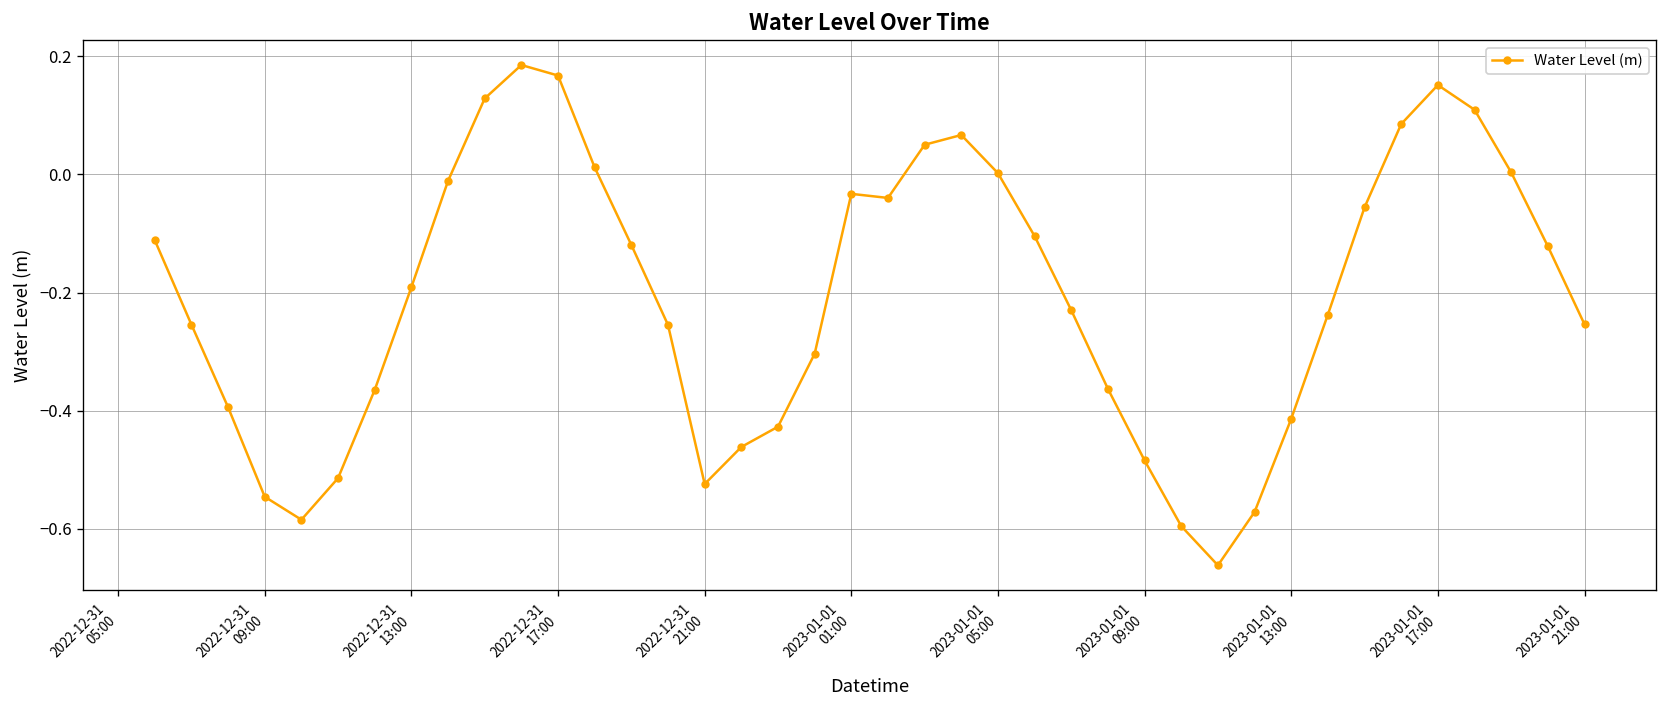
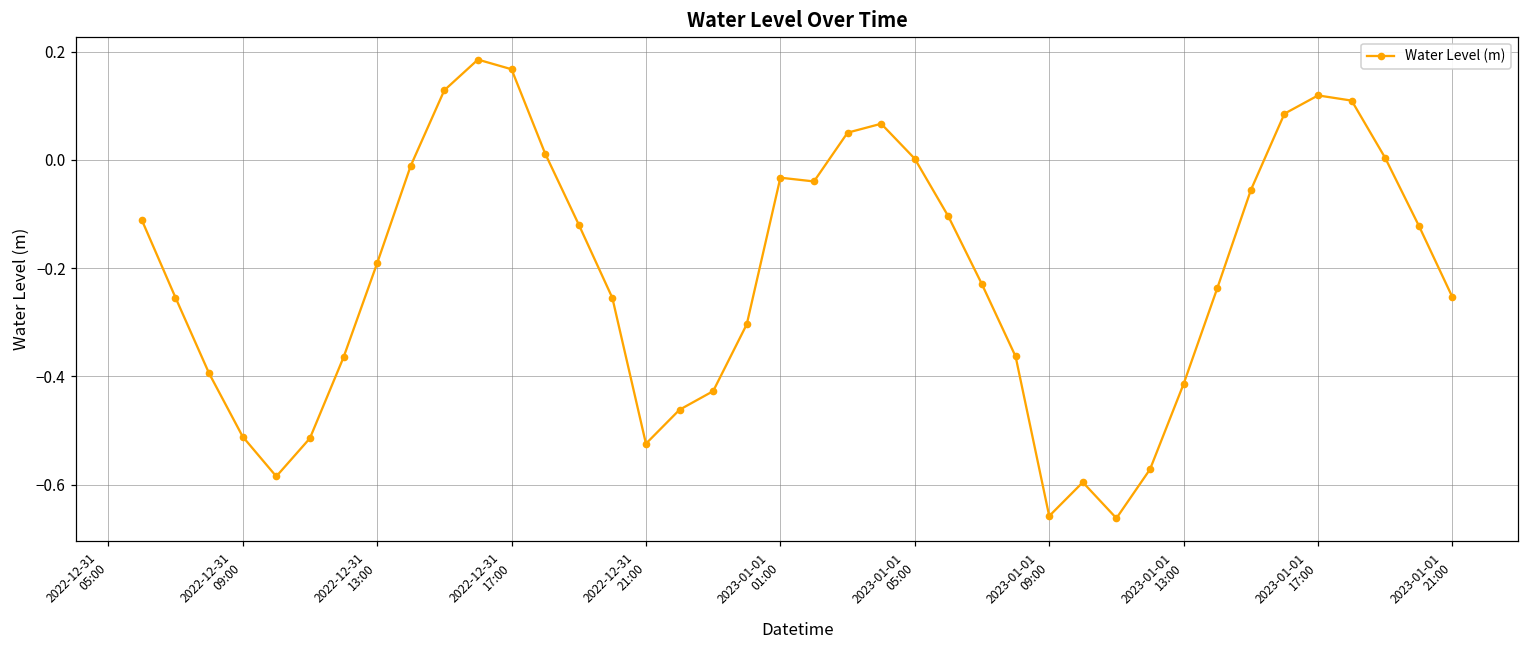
2022-12-31 09:00: -0.55 -> -0.51
2023-01-01 09:00: -0.48 -> -0.66
2023-01-01 17:00: 0.15 -> 0.12
